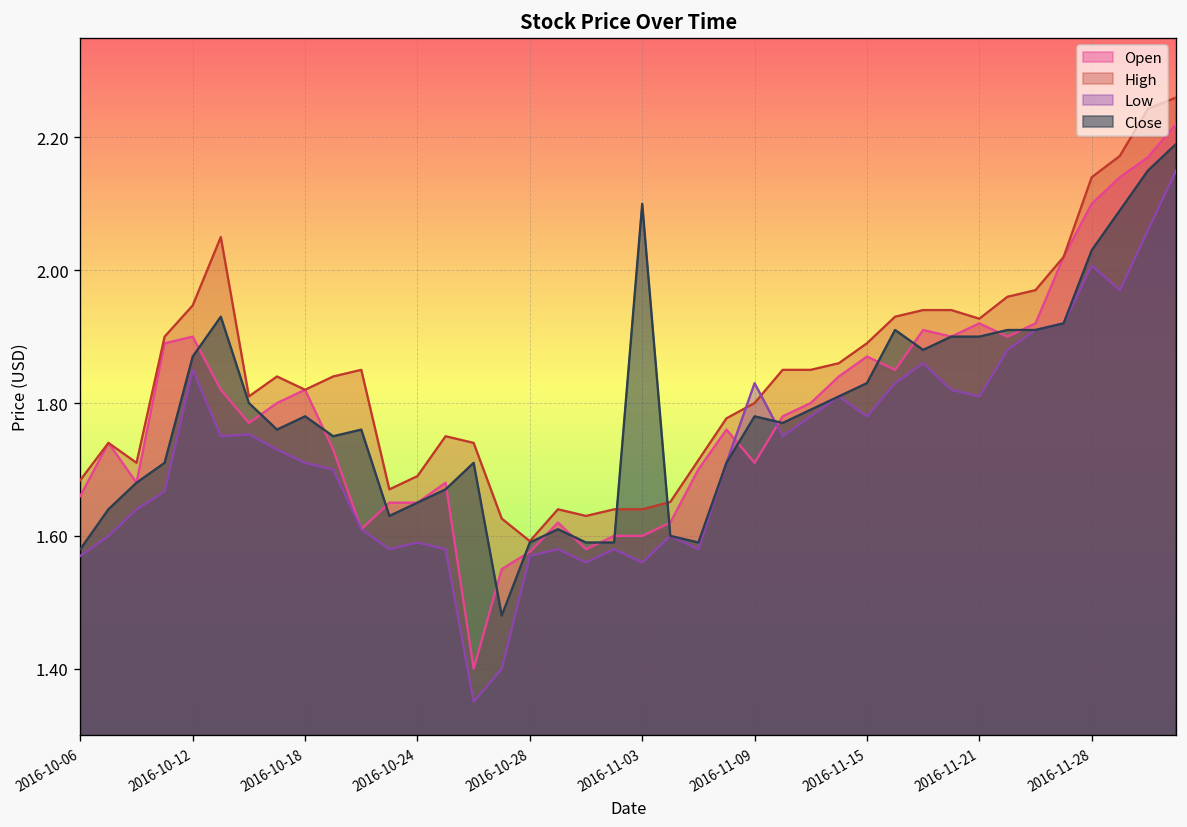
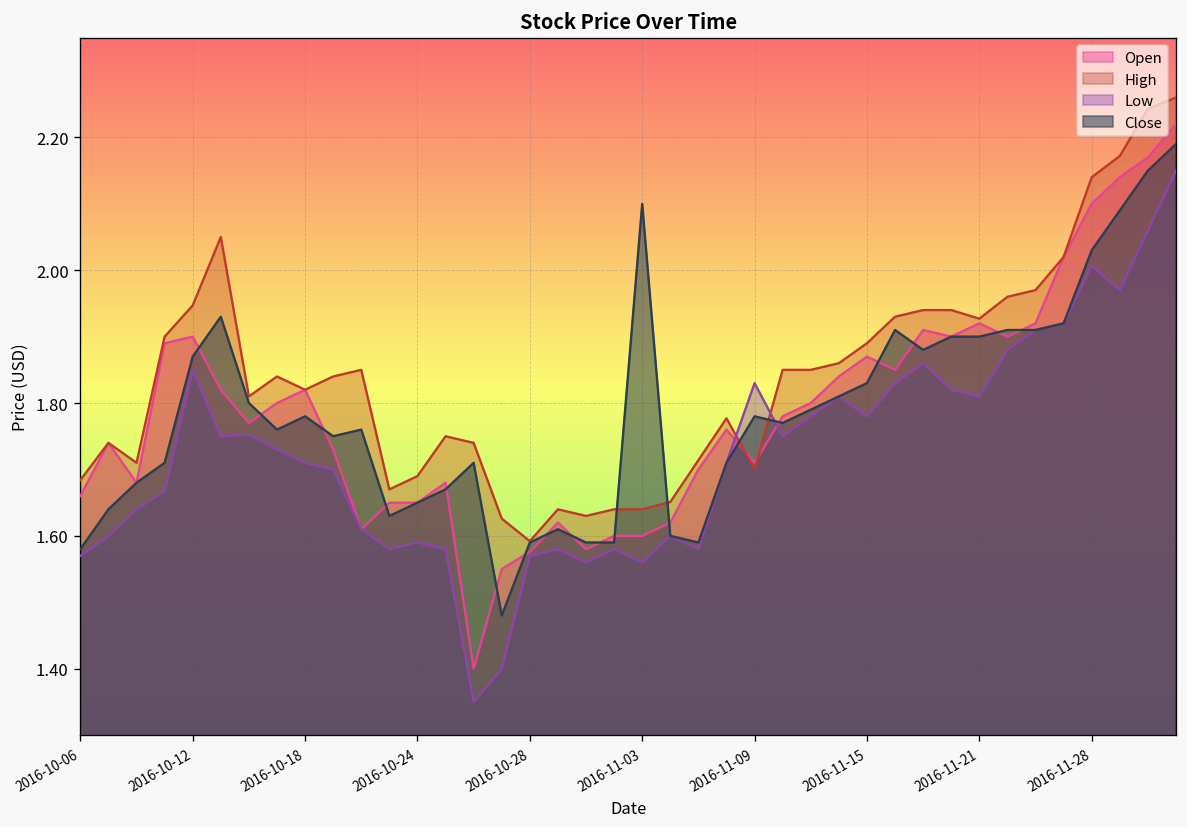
High, 2016-11-09: 1.8 -> 1.7
